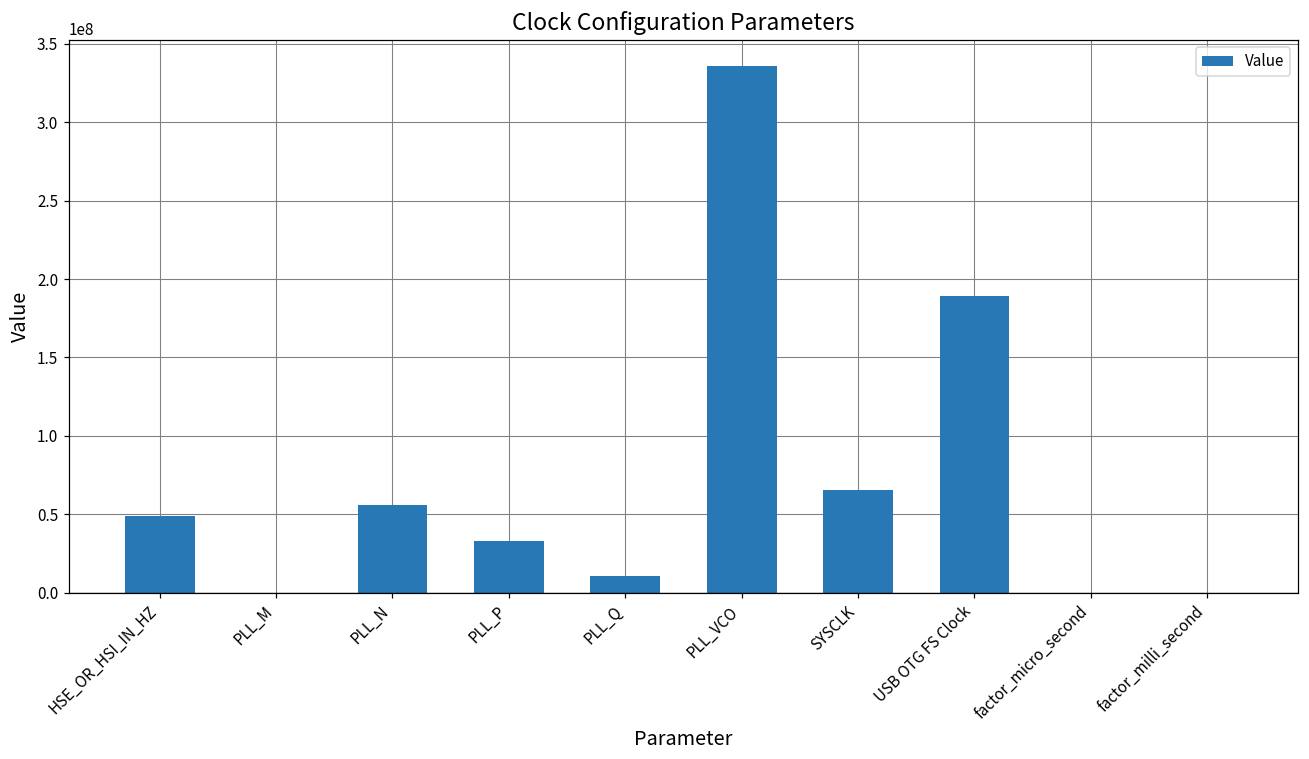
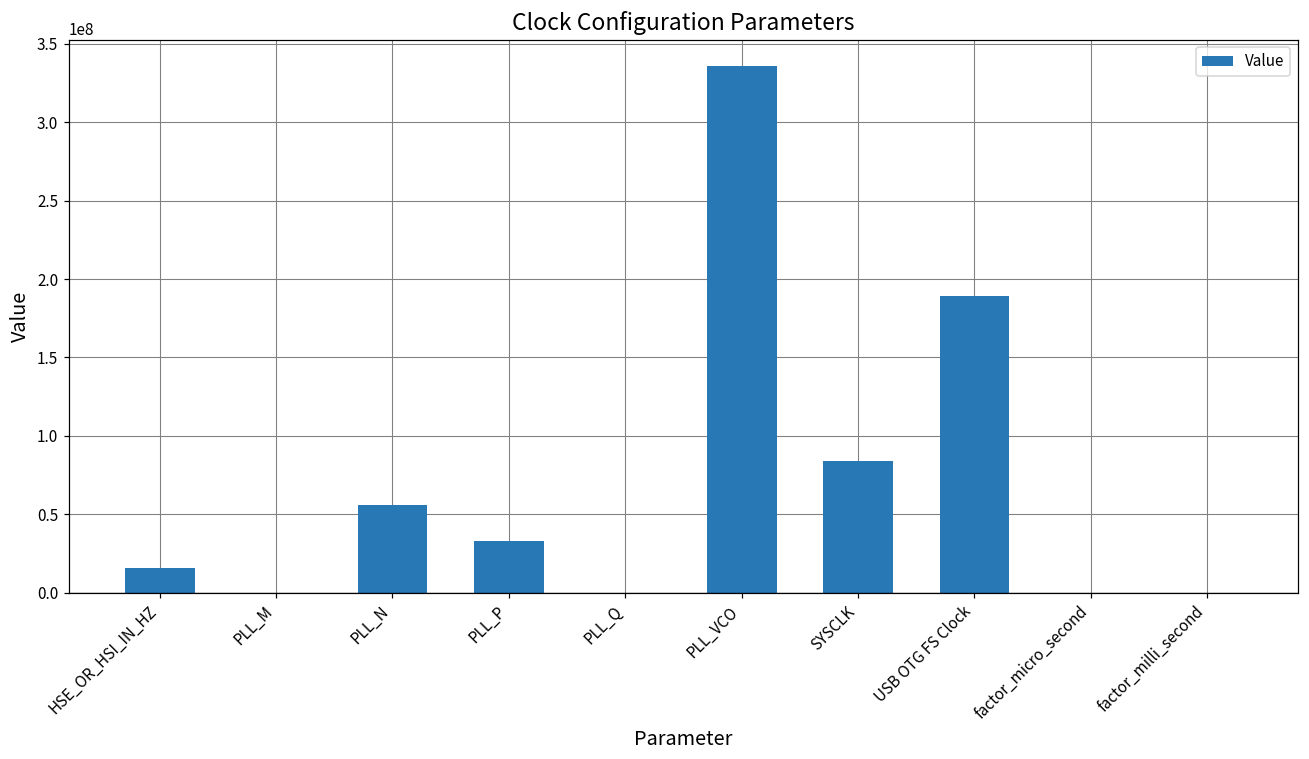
HSE_OR_HSI_IN_HZ: 49000000 -> 16000000
PLL_Q: 11000000 -> 0
SYSCLK: 65000000 -> 84000000
